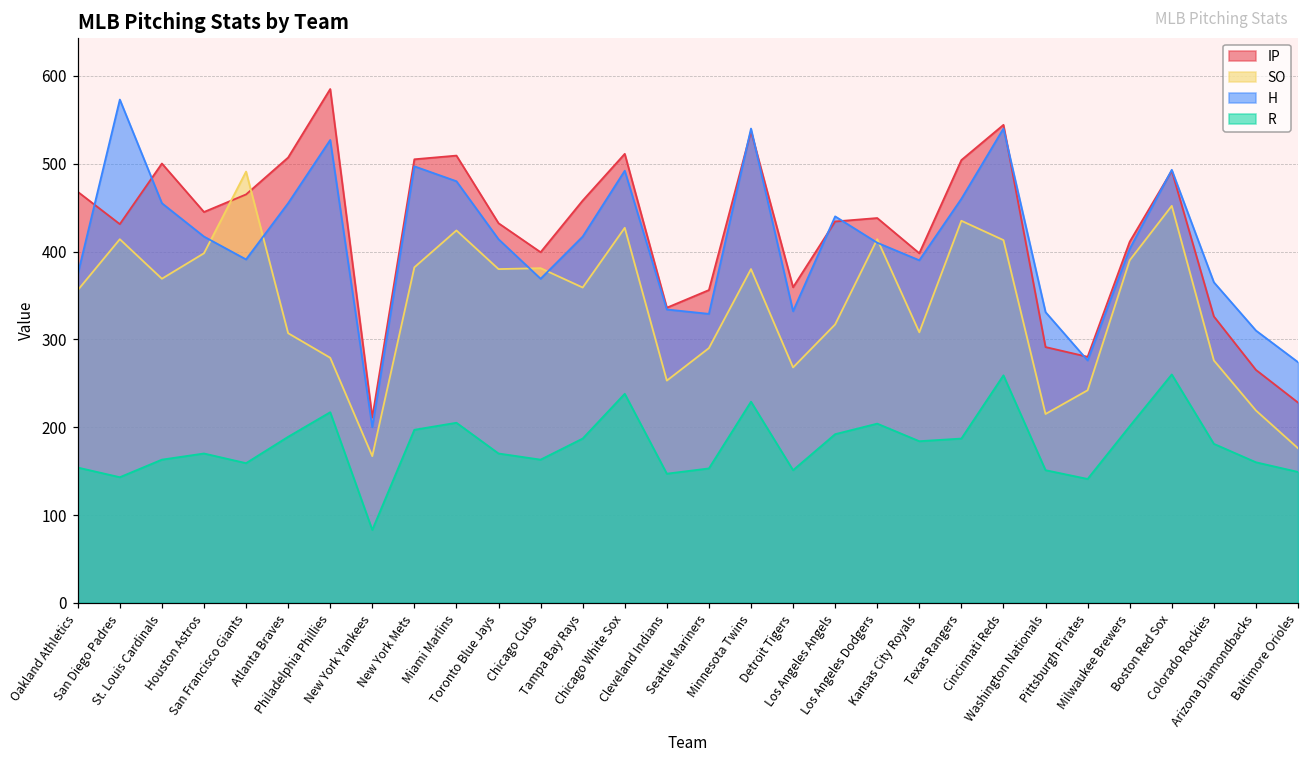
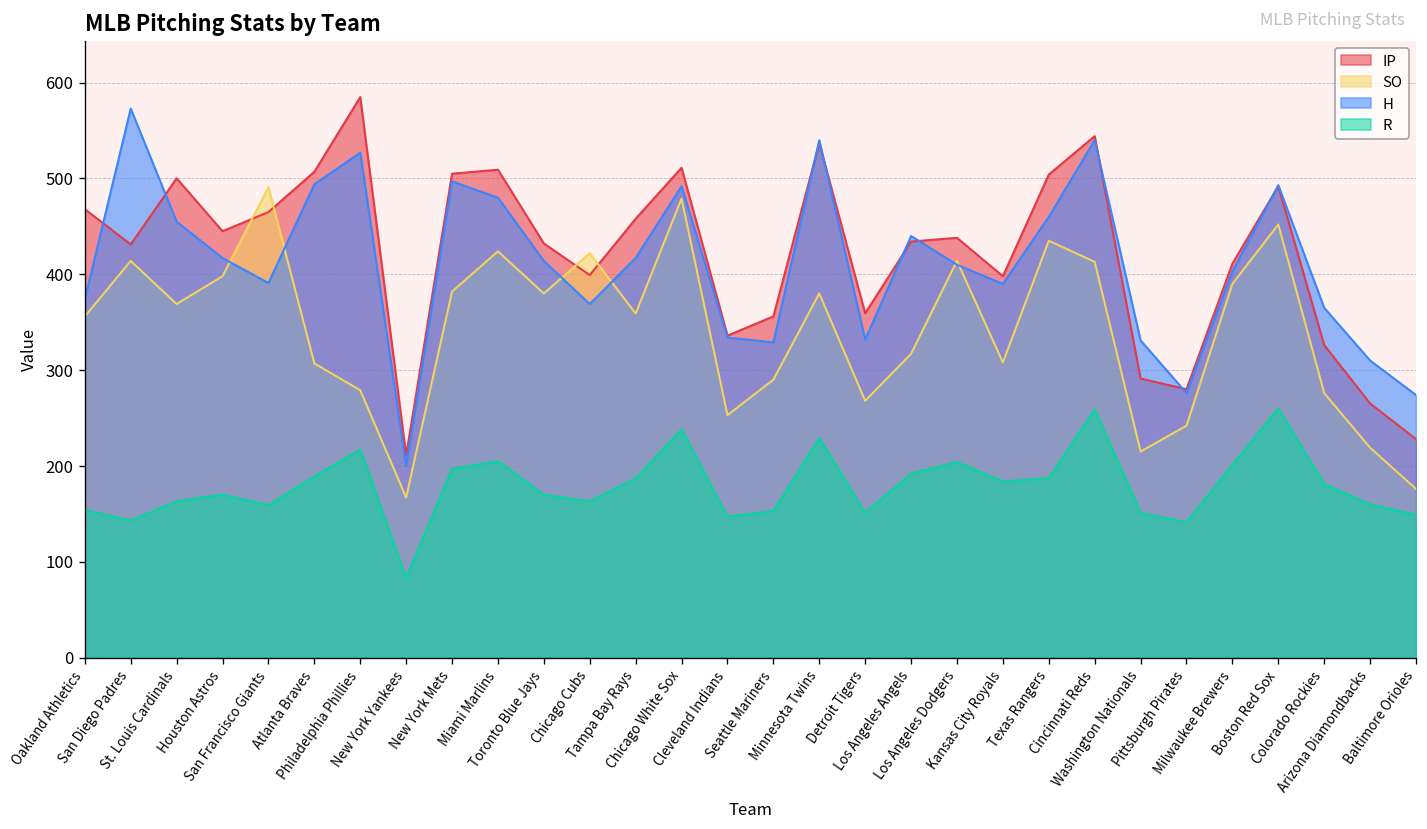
H, Atlanta Braves: 460 -> 490
SO, Chicago Cubs: 380 -> 420
SO, Chicago White Sox: 430 -> 480
